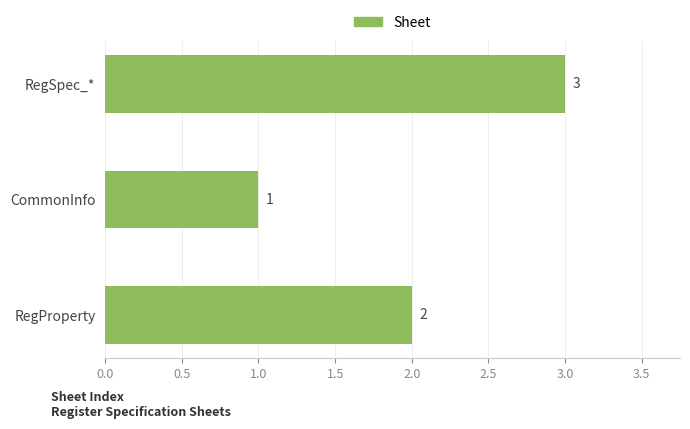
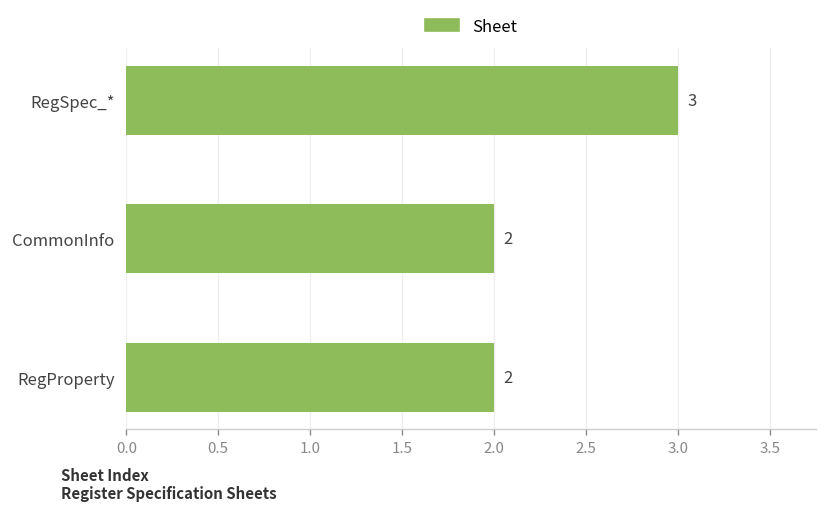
CommonInfo: 1 -> 2
